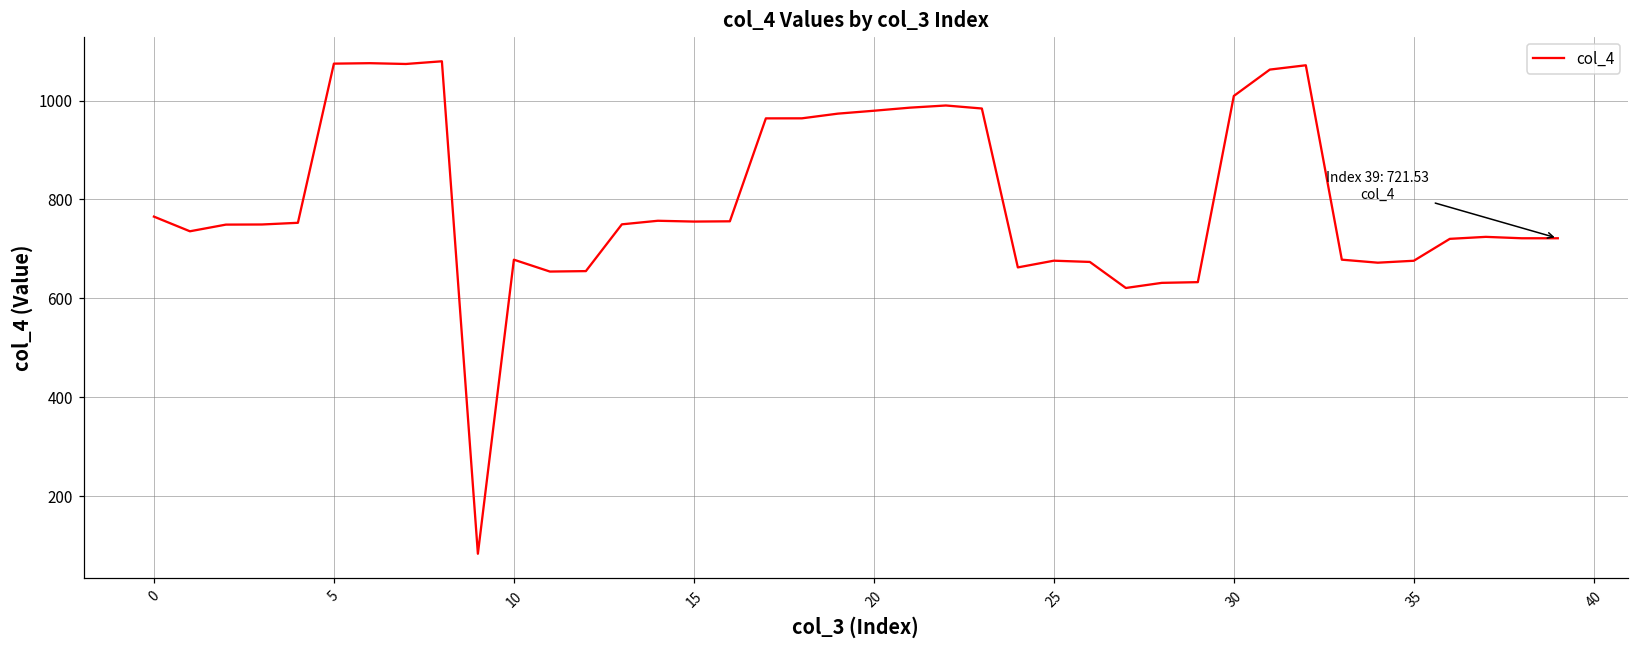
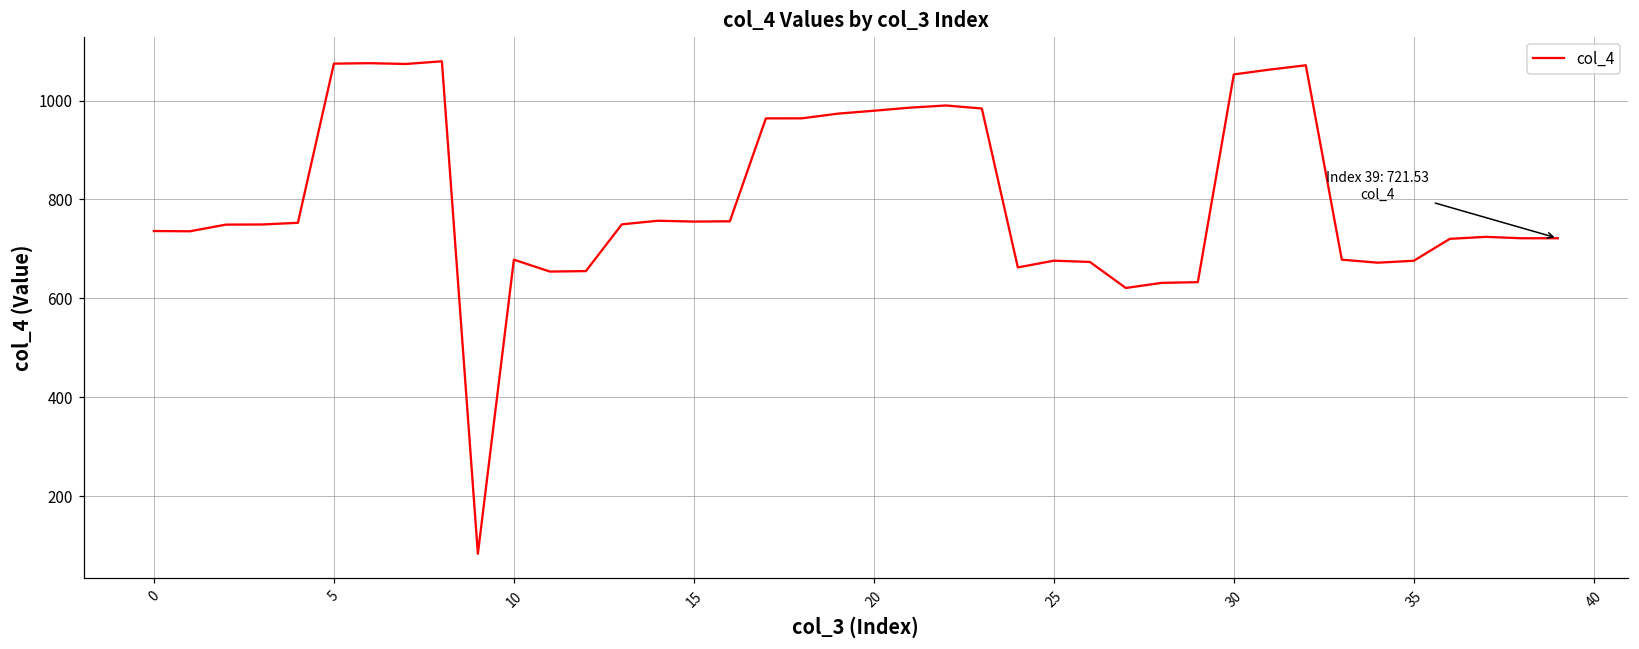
0: 770 -> 740
30: 1010 -> 1050
